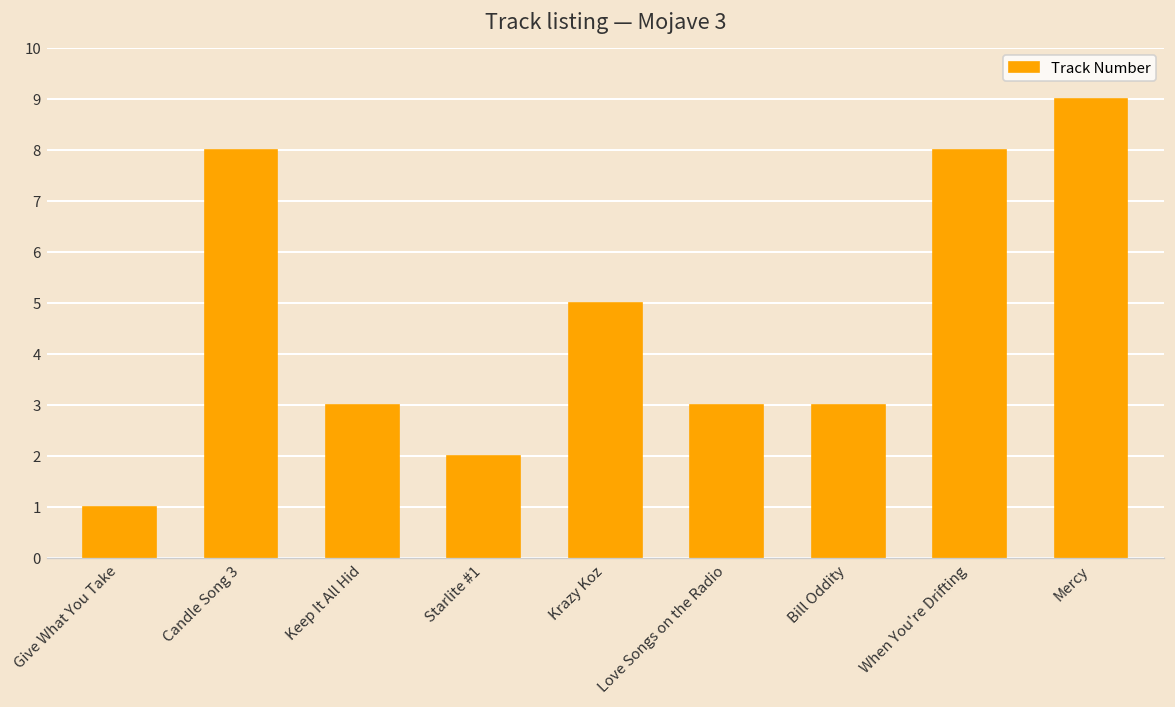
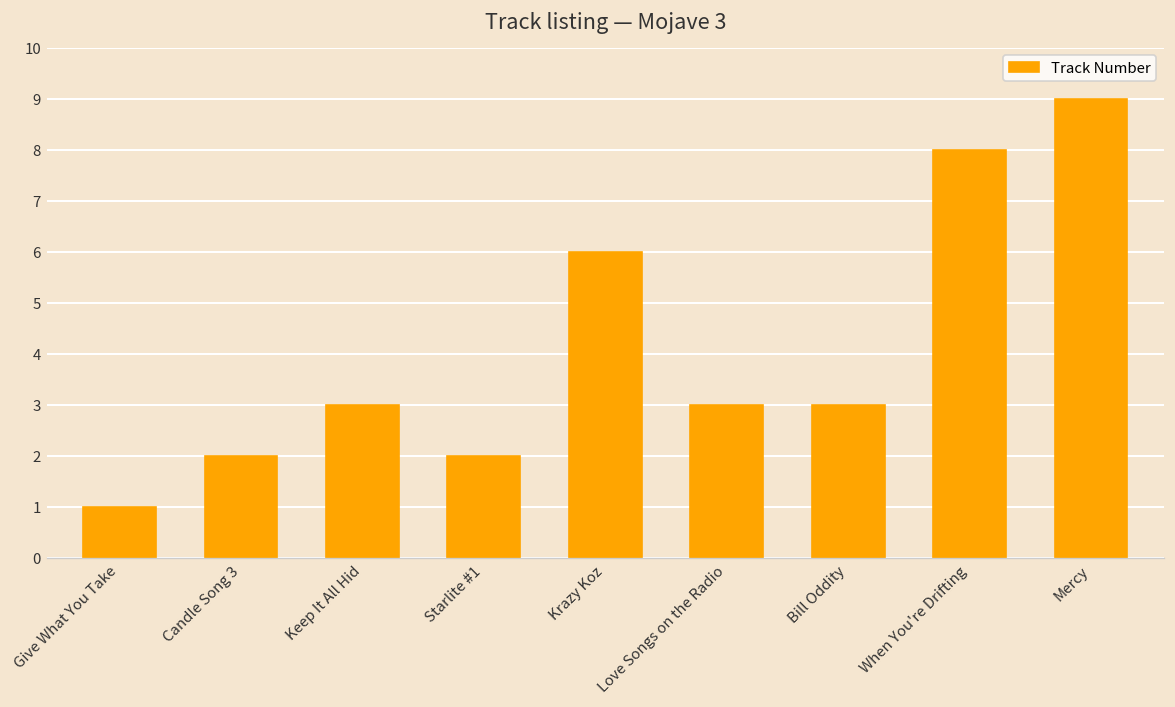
Candle Song 3: 8 -> 2
Krazy Koz: 5 -> 6
